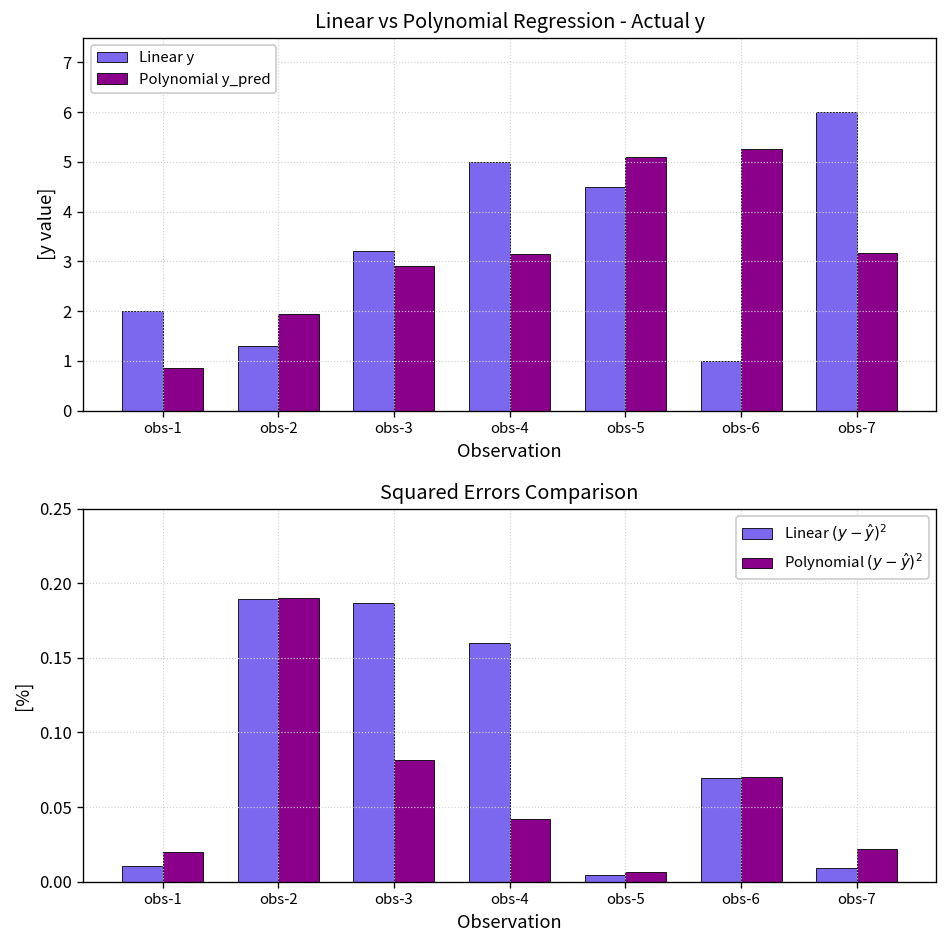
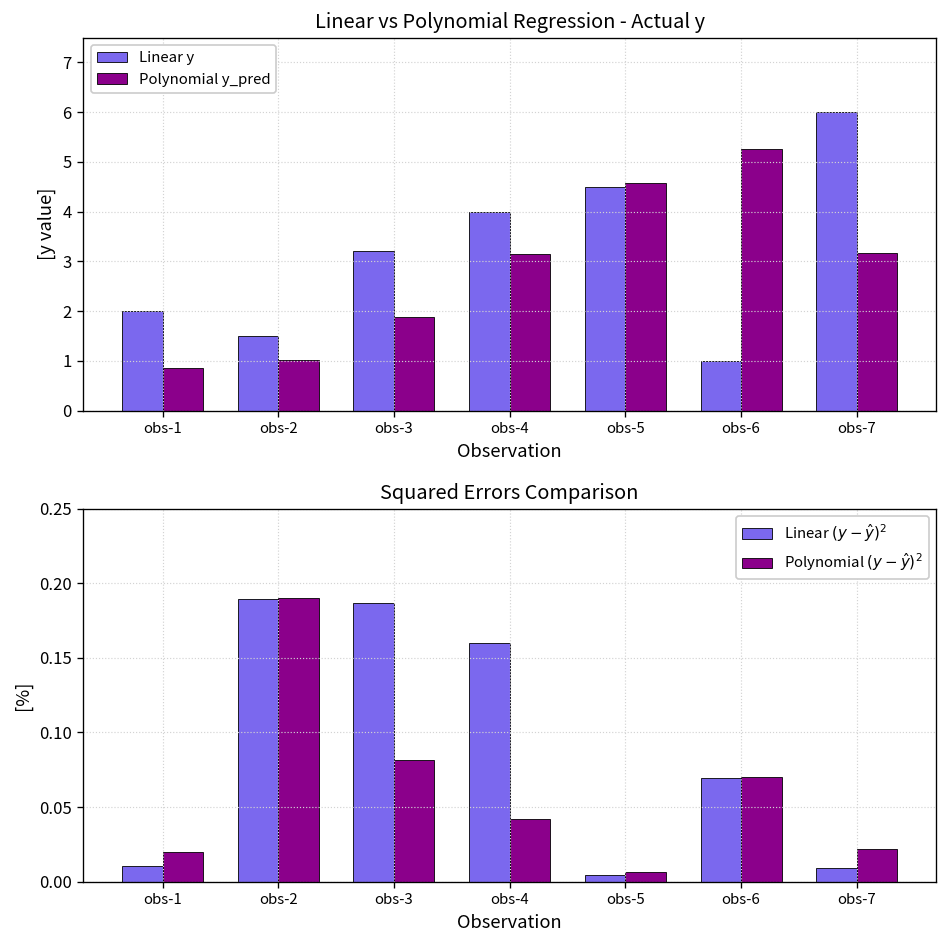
Linear vs Polynomial Regression - Actual y, Linear y, obs-2: 1.3 -> 1.5
Linear vs Polynomial Regression - Actual y, Polynomial y_pred, obs-2: 1.9 -> 1.0
Linear vs Polynomial Regression - Actual y, Polynomial y_pred, obs-3: 2.9 -> 1.9
Linear vs Polynomial Regression - Actual y, Linear y, obs-4: 5 -> 4
Linear vs Polynomial Regression - Actual y, Polynomial y_pred, obs-5: 5.1 -> 4.6
